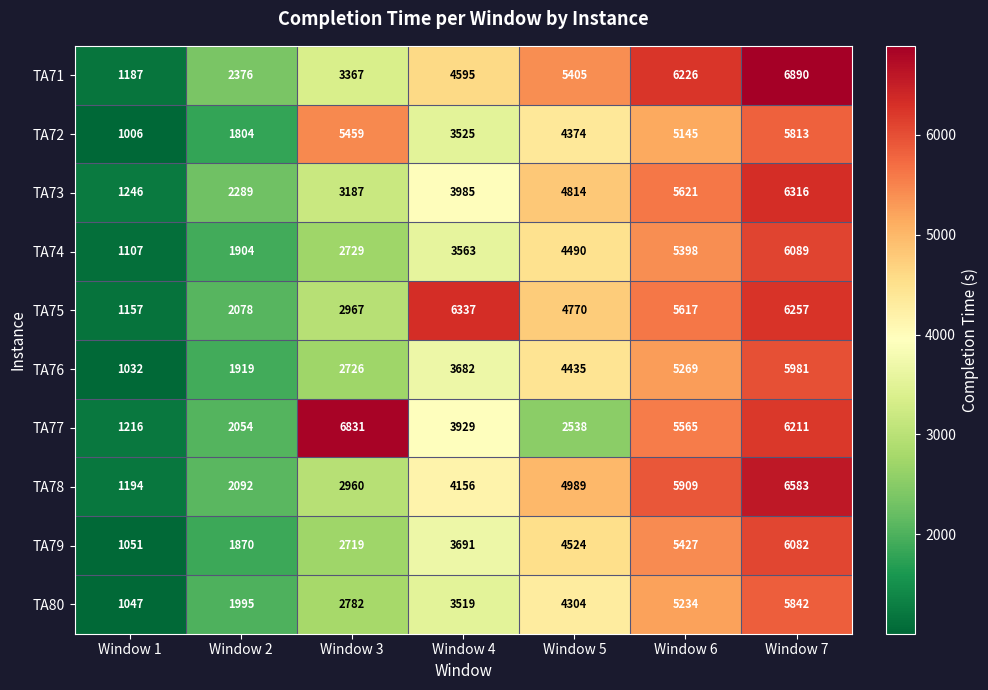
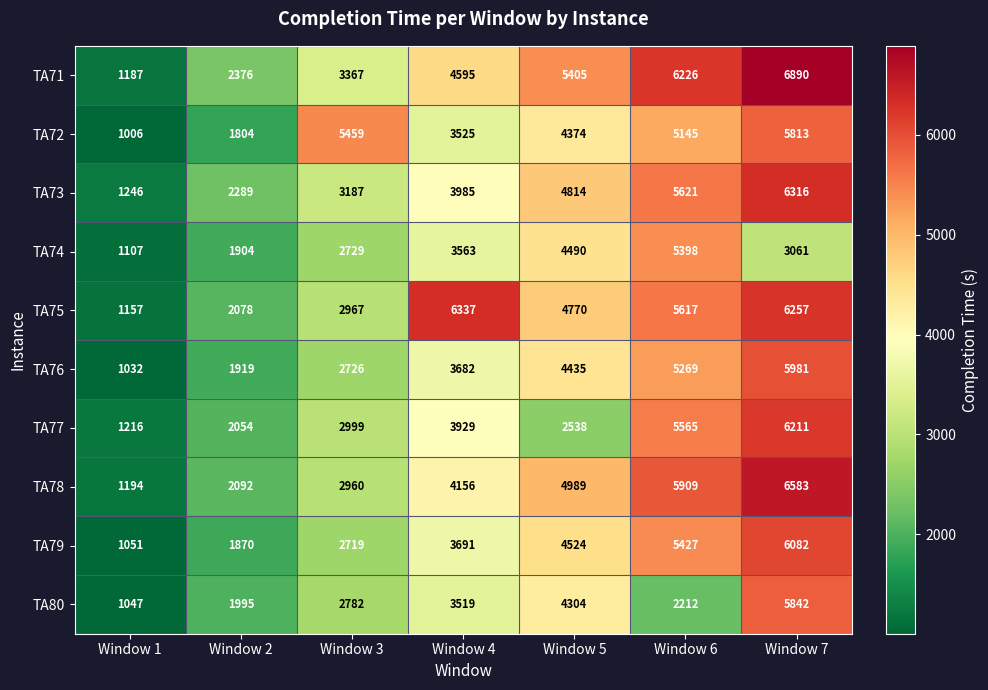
TA74, Window 7: 6089 -> 3061
TA77, Window 3: 6831 -> 2999
TA80, Window 6: 5234 -> 2212
